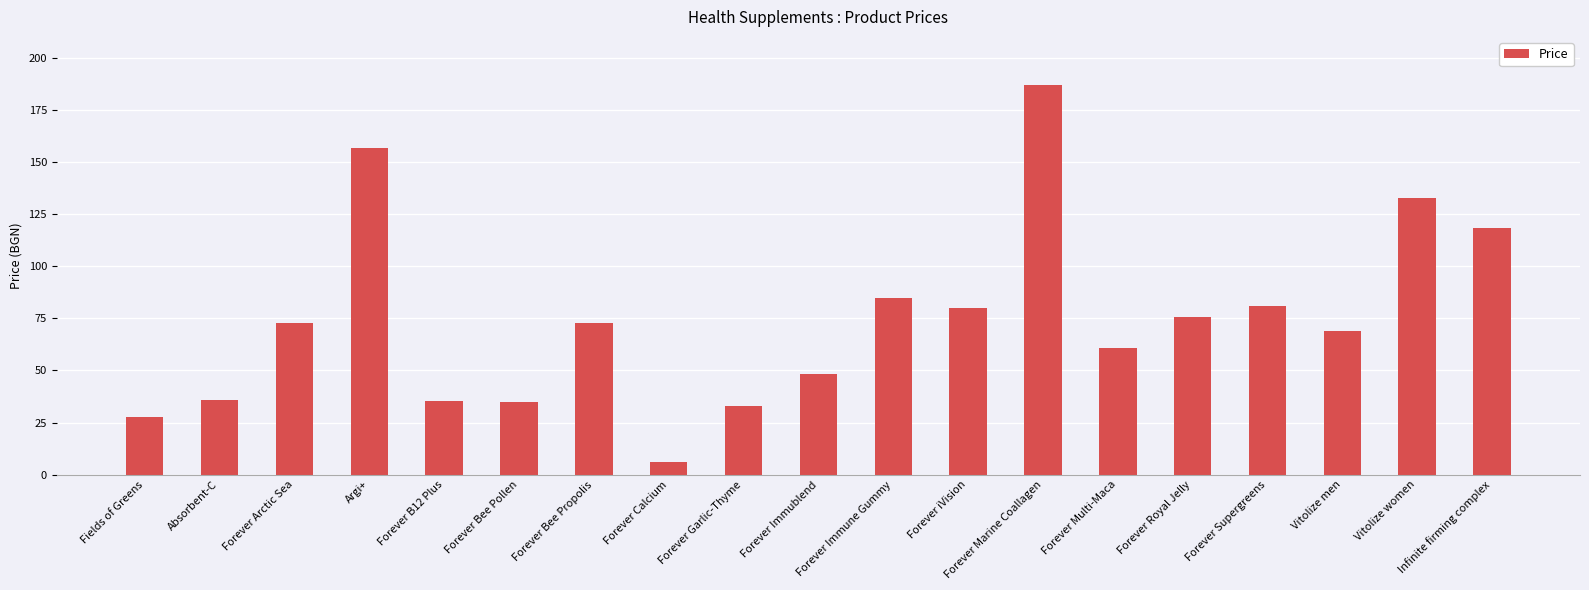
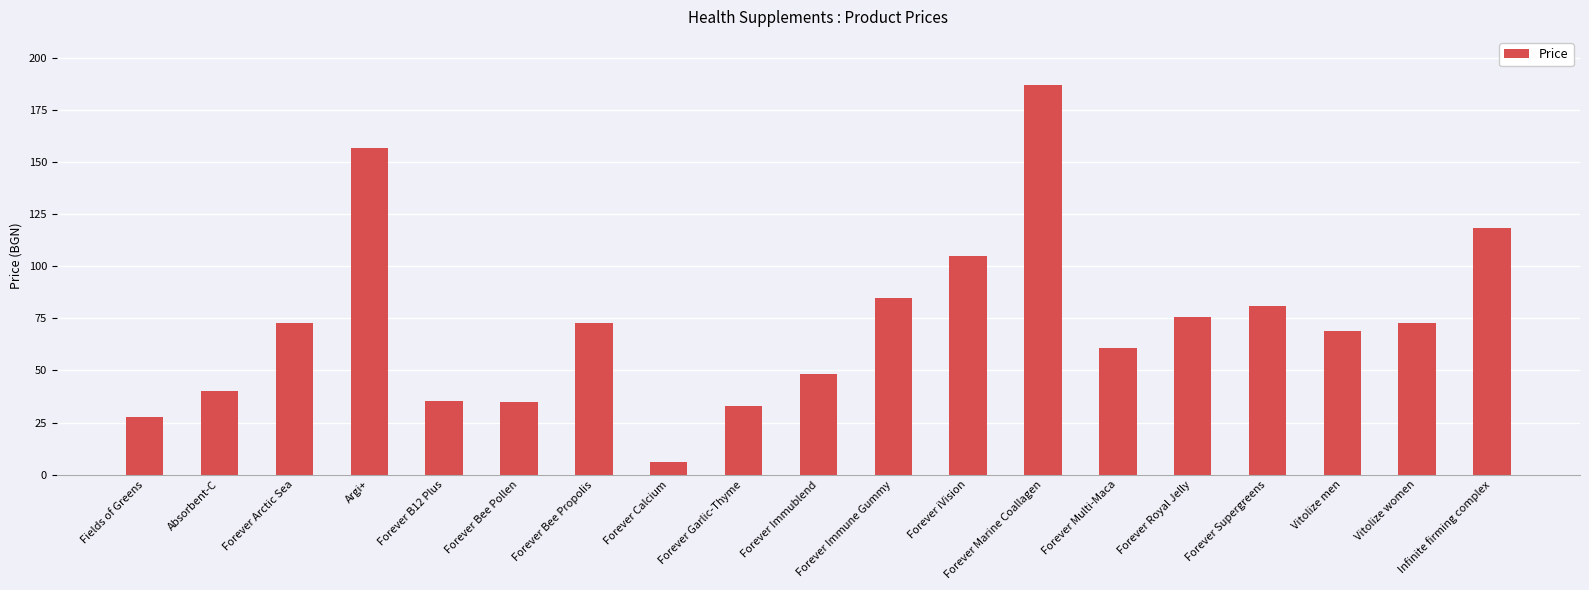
Absorbent-C: 36 -> 40
Forever iVision: 80 -> 105
Vitolize women: 133 -> 73
